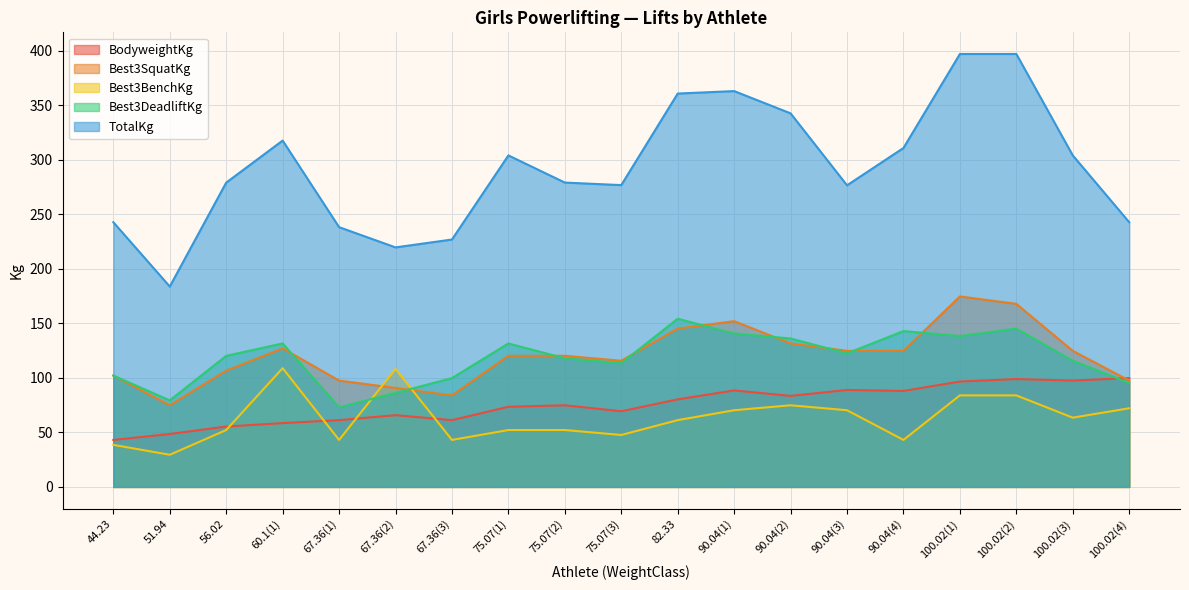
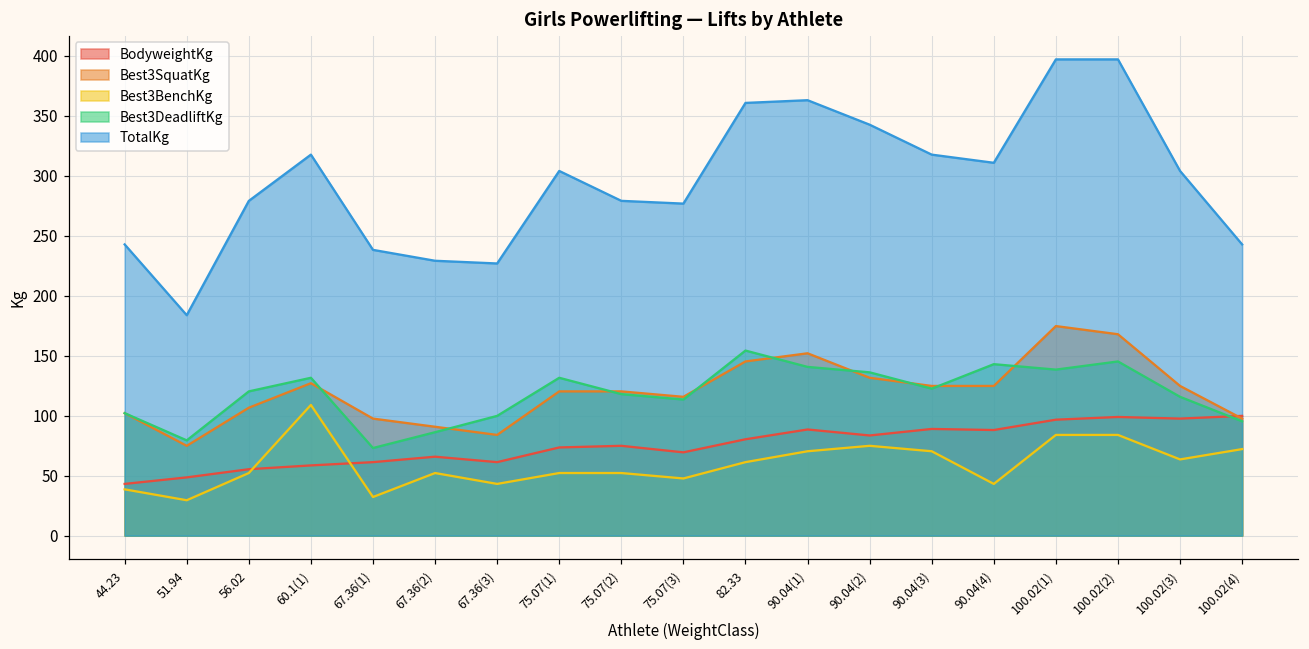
Best3BenchKg, 67.36(1): 43 -> 32
Best3BenchKg, 67.36(2): 108 -> 52
TotalKg, 67.36(2): 220 -> 229
TotalKg, 90.04(3): 276 -> 318
